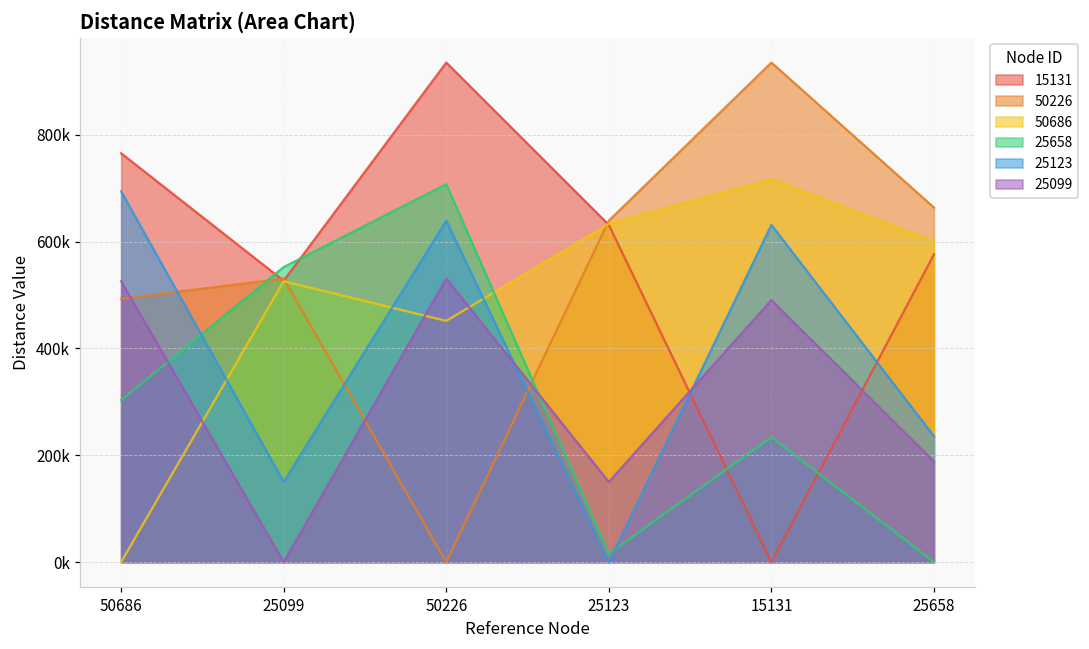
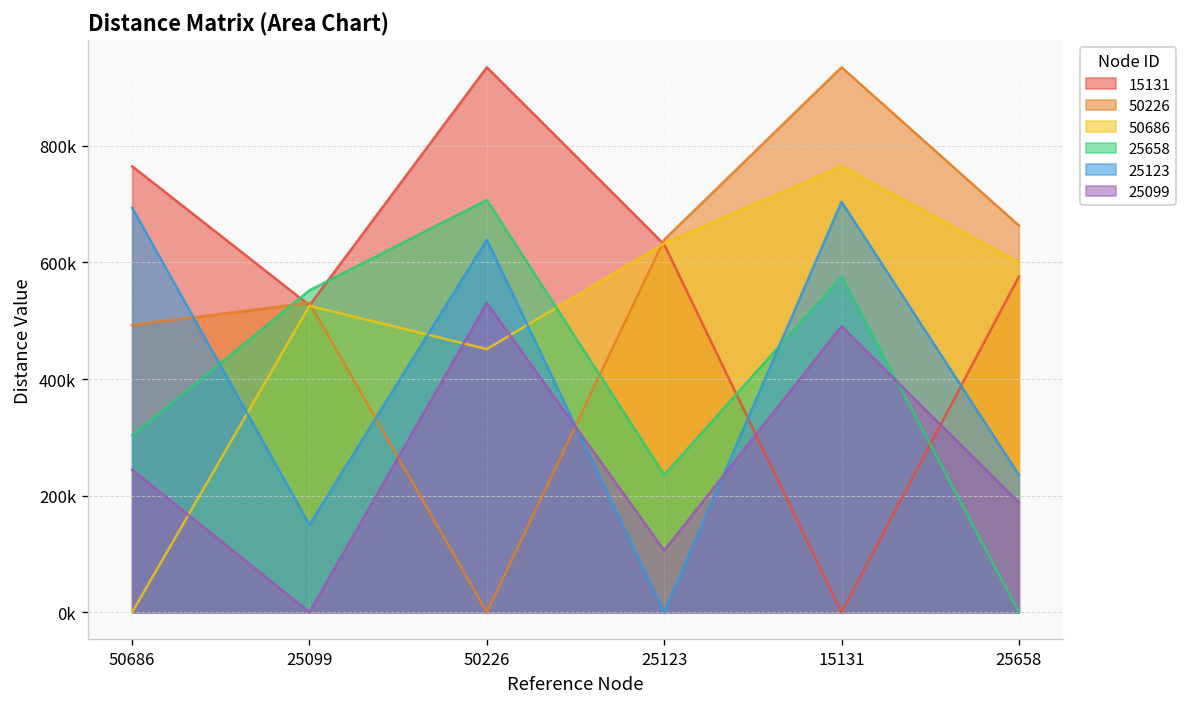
25099, 50686: 530000 -> 240000
25658, 25123: 20000 -> 240000
25099, 25123: 150000 -> 110000
50686, 15131: 720000 -> 770000
25658, 15131: 230000 -> 580000
25123, 15131: 630000 -> 700000
